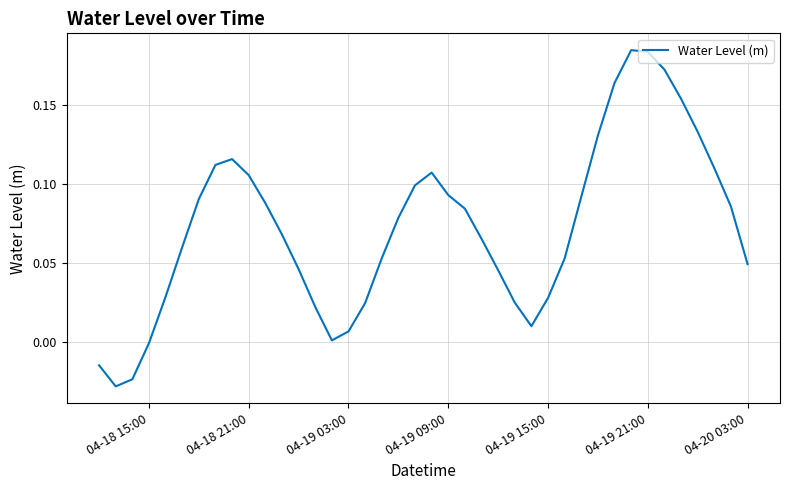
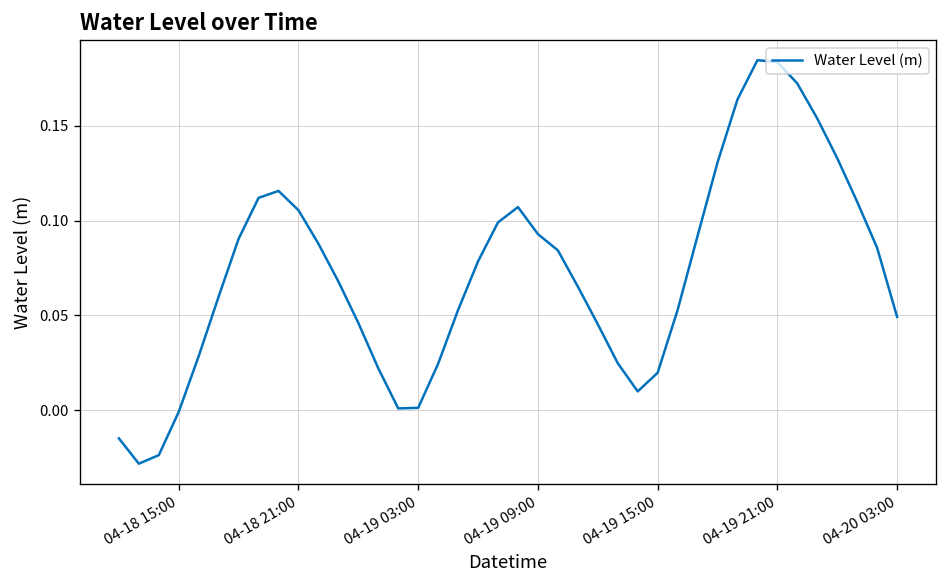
04-19 03:00: 0.007 -> 0.001
04-19 15:00: 0.028 -> 0.020
